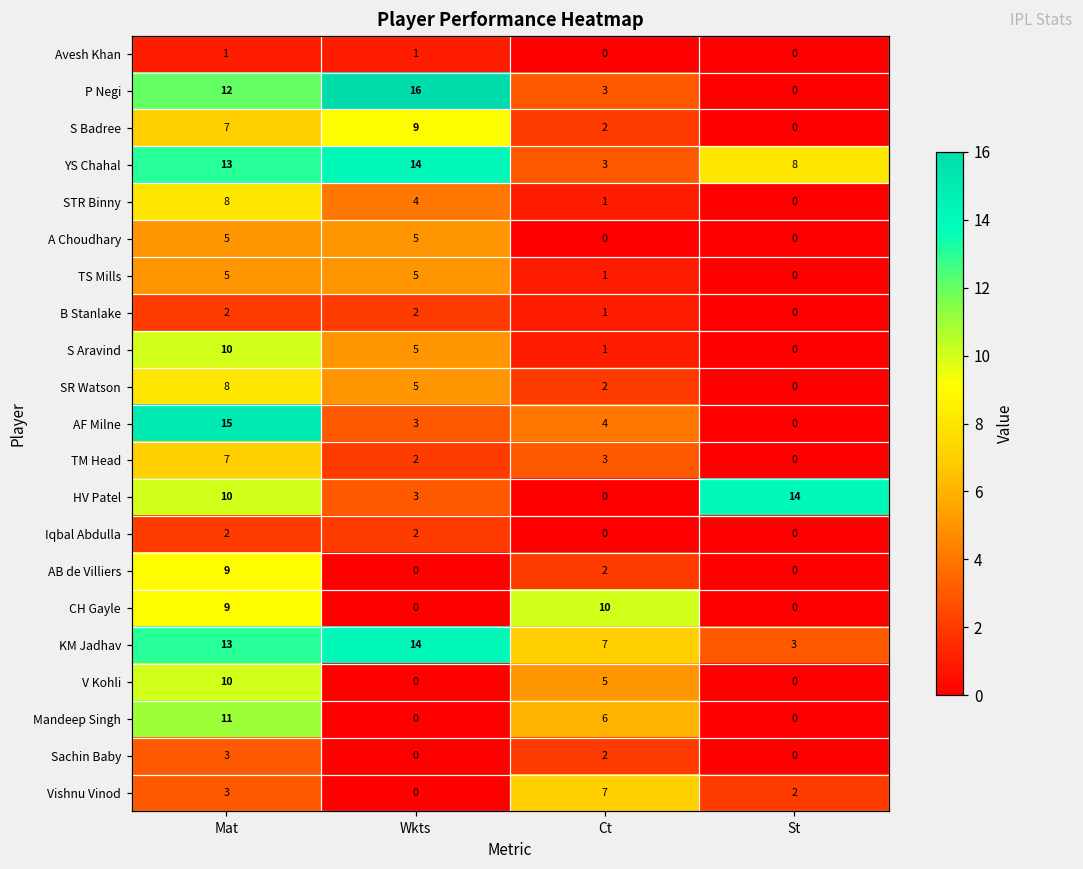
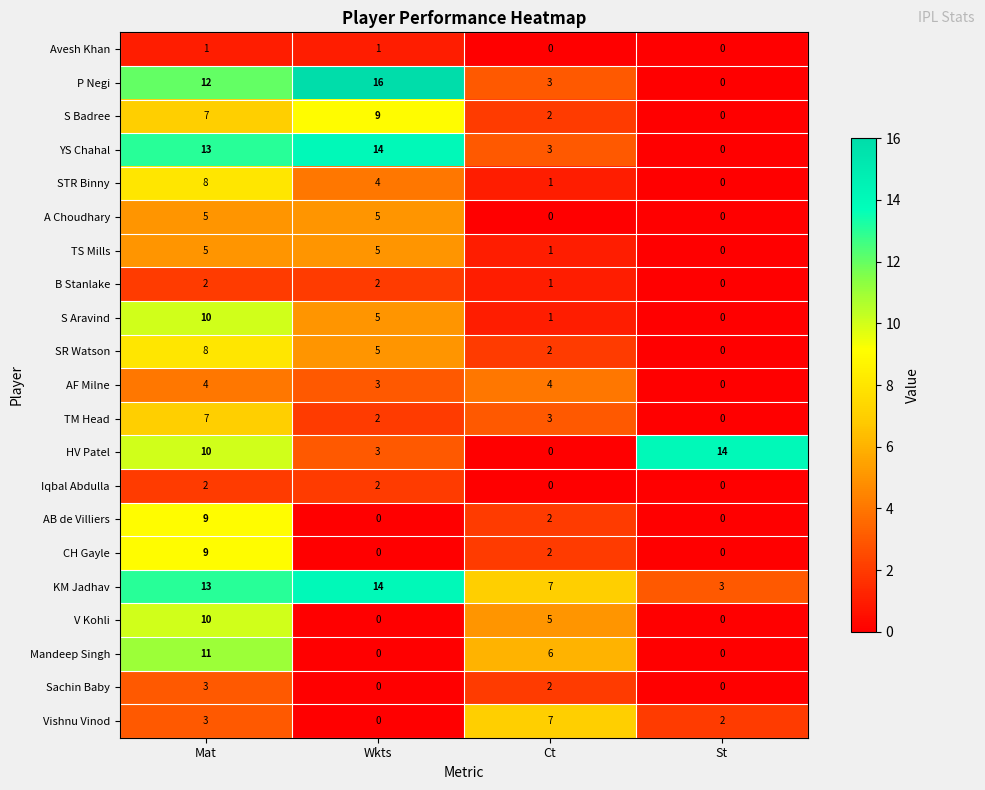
YS Chahal, St: 8 -> 0
AF Milne, Mat: 15 -> 4
CH Gayle, Ct: 10 -> 2
